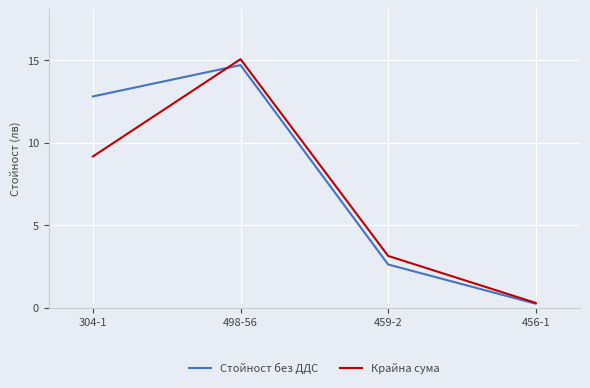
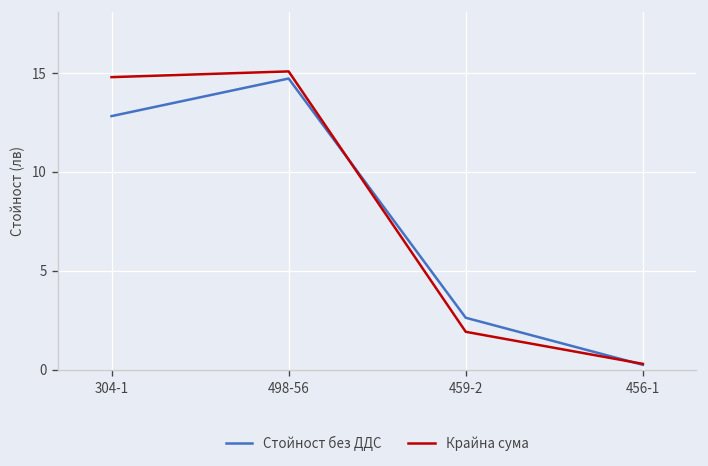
Крайна сума, 304-1: 9.2 -> 14.8
Крайна сума, 459-2: 3.1 -> 1.9
